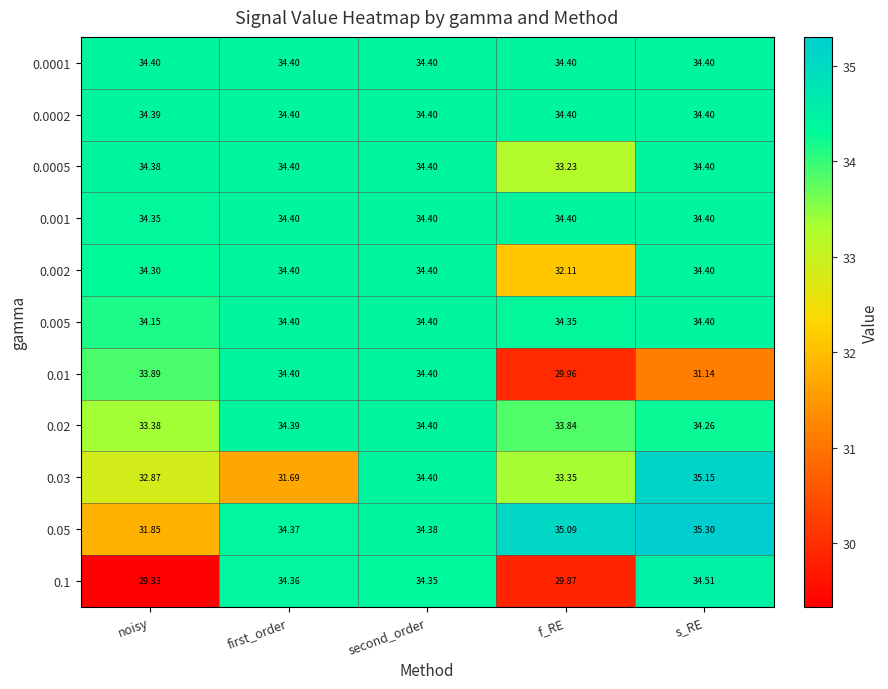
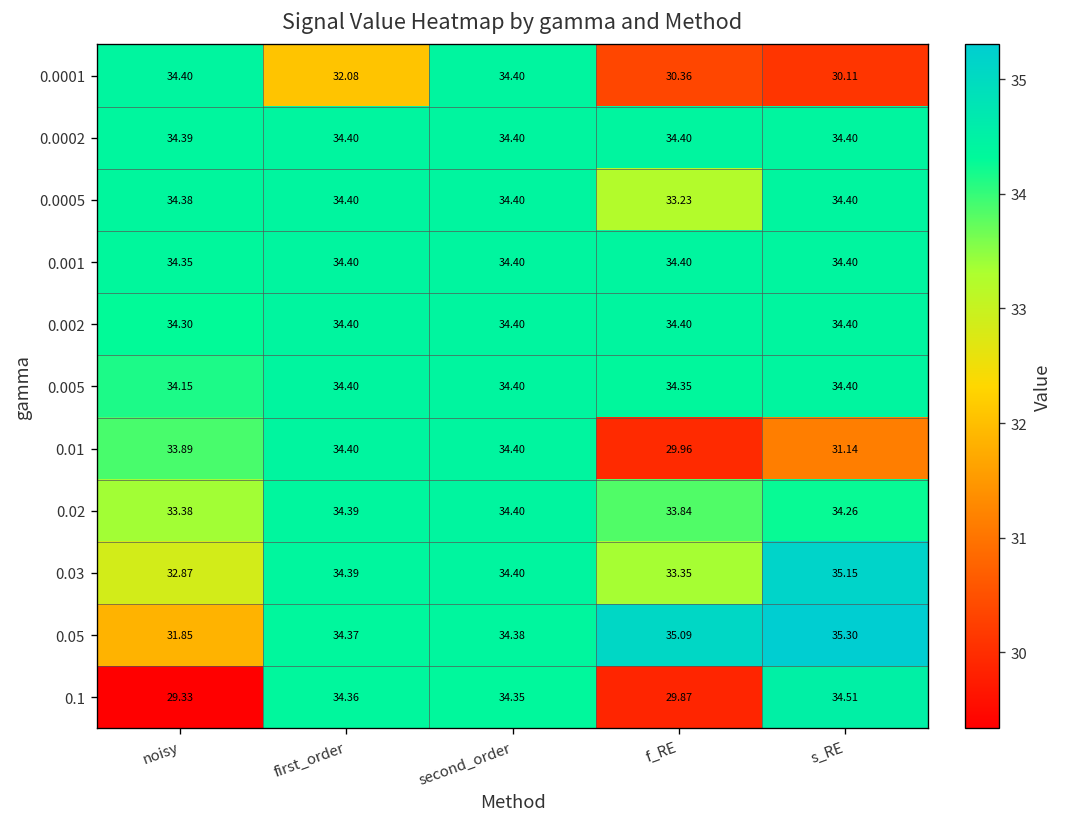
0.0001, first_order: 34.40 -> 32.08
0.0001, f_RE: 34.40 -> 30.36
0.0001, s_RE: 34.40 -> 30.11
0.002, f_RE: 32.11 -> 34.40
0.03, first_order: 31.69 -> 34.39
